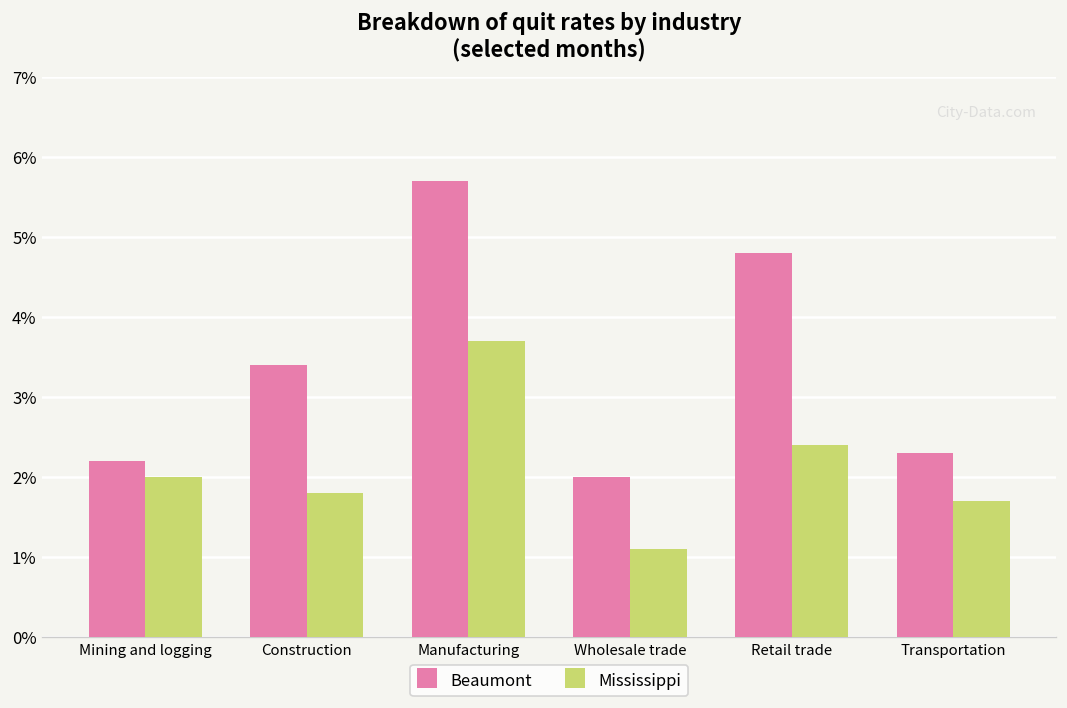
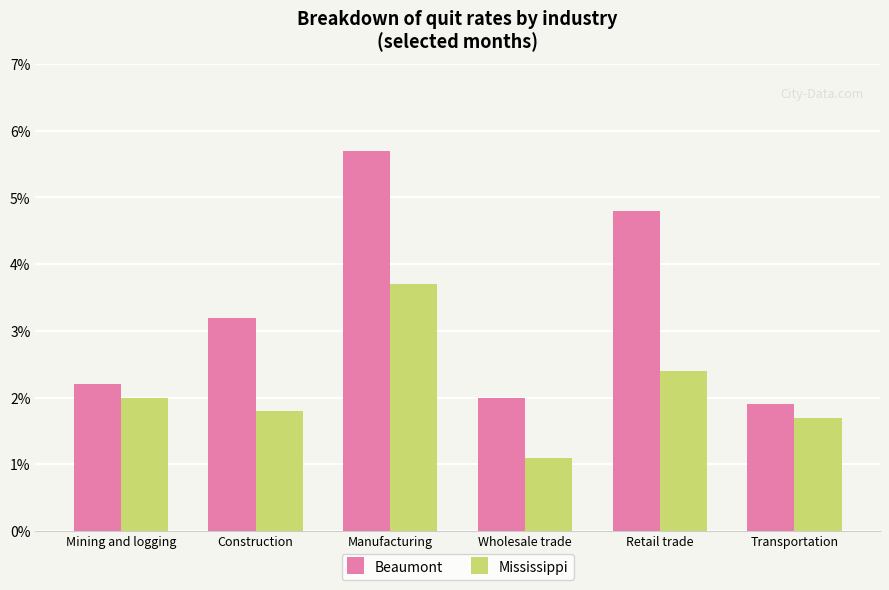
Beaumont, Construction: 3.4% -> 3.2%
Beaumont, Transportation: 2.3% -> 1.9%
